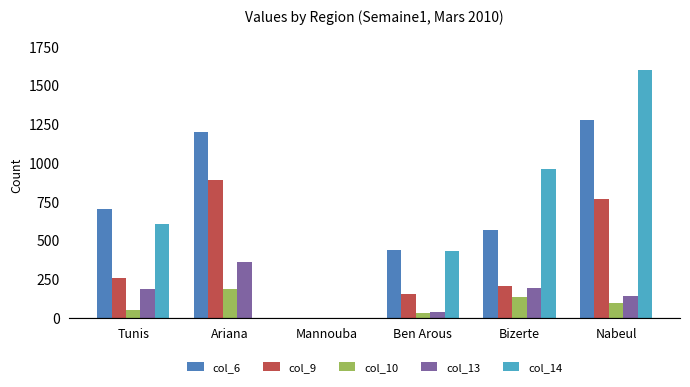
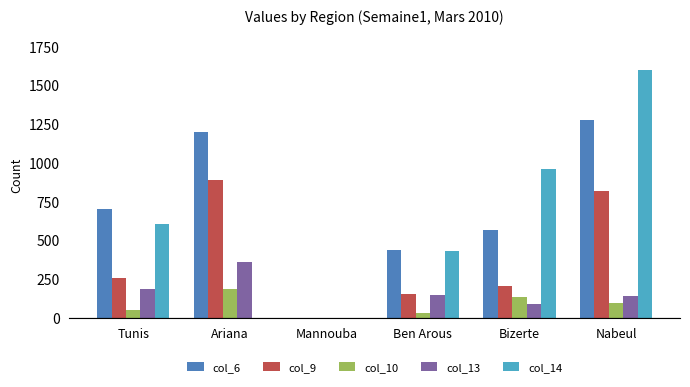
col_13, Ben Arous: 40 -> 150
col_13, Bizerte: 200 -> 90
col_9, Nabeul: 770 -> 820
